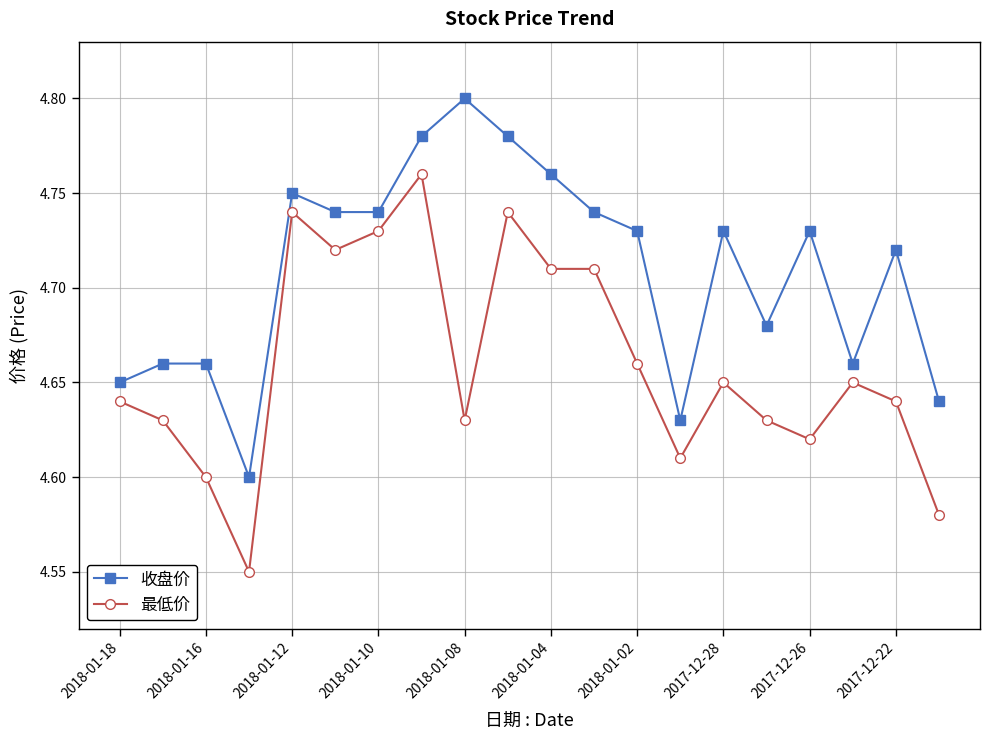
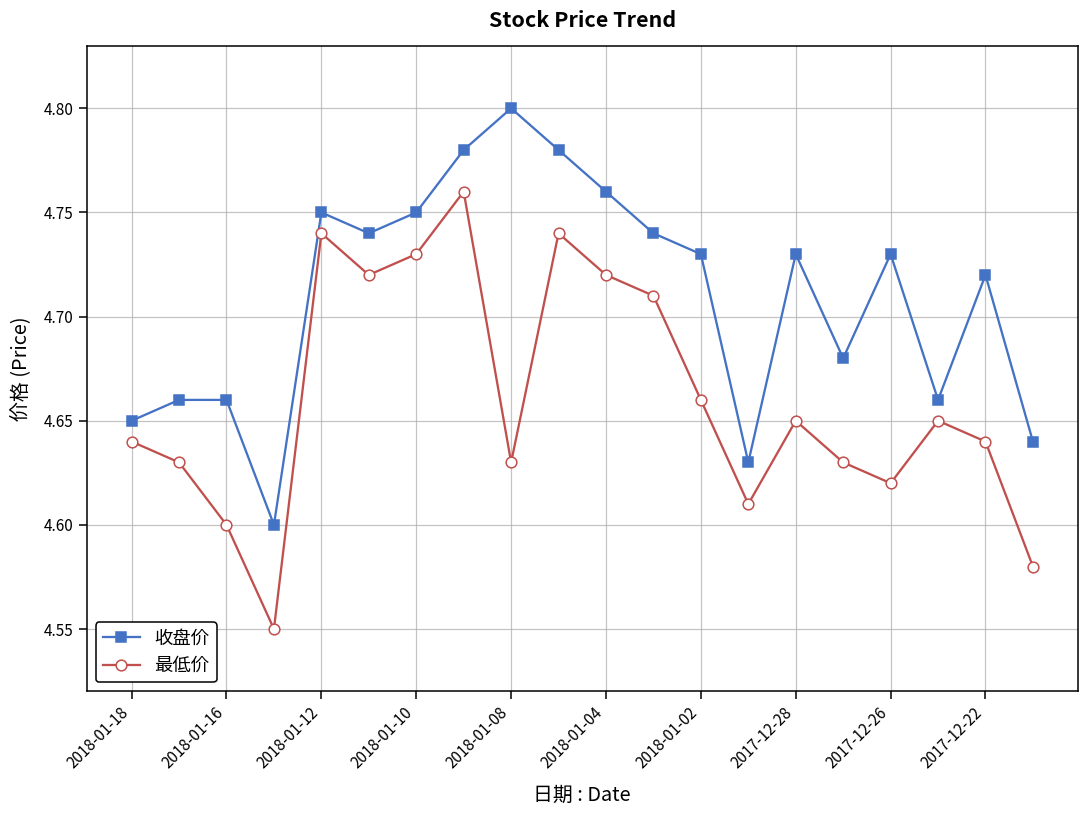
收盘价, 2018-01-10: 4.74 -> 4.75
最低价, 2018-01-04: 4.71 -> 4.72
